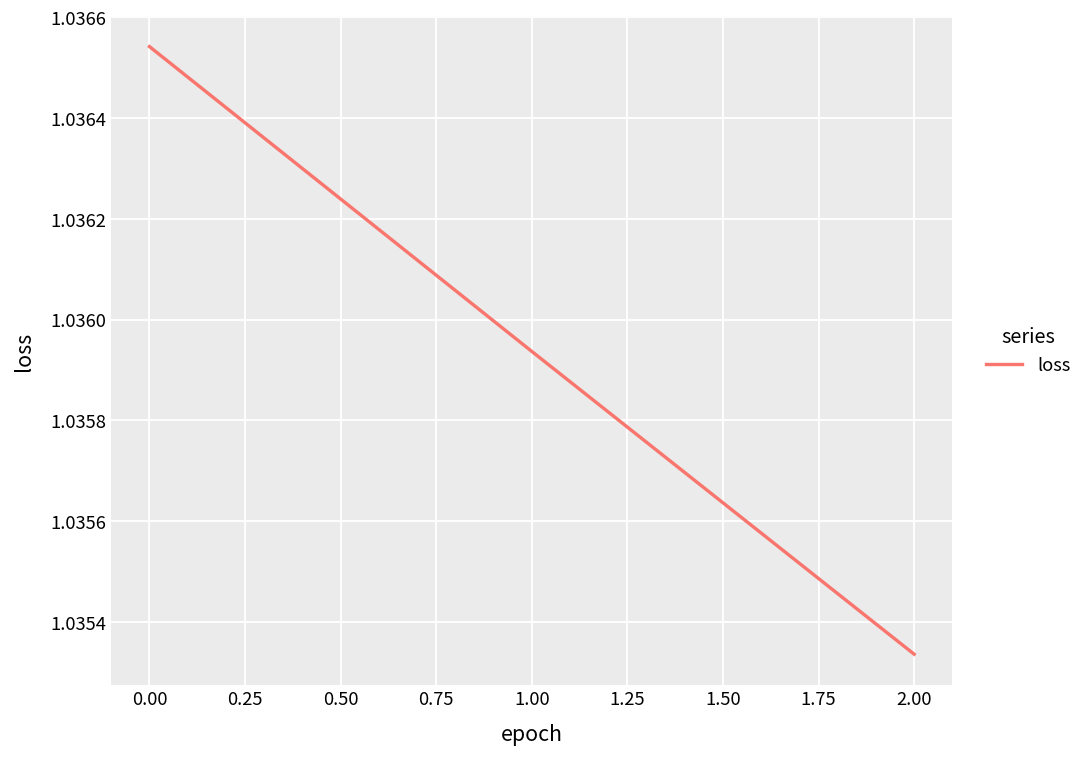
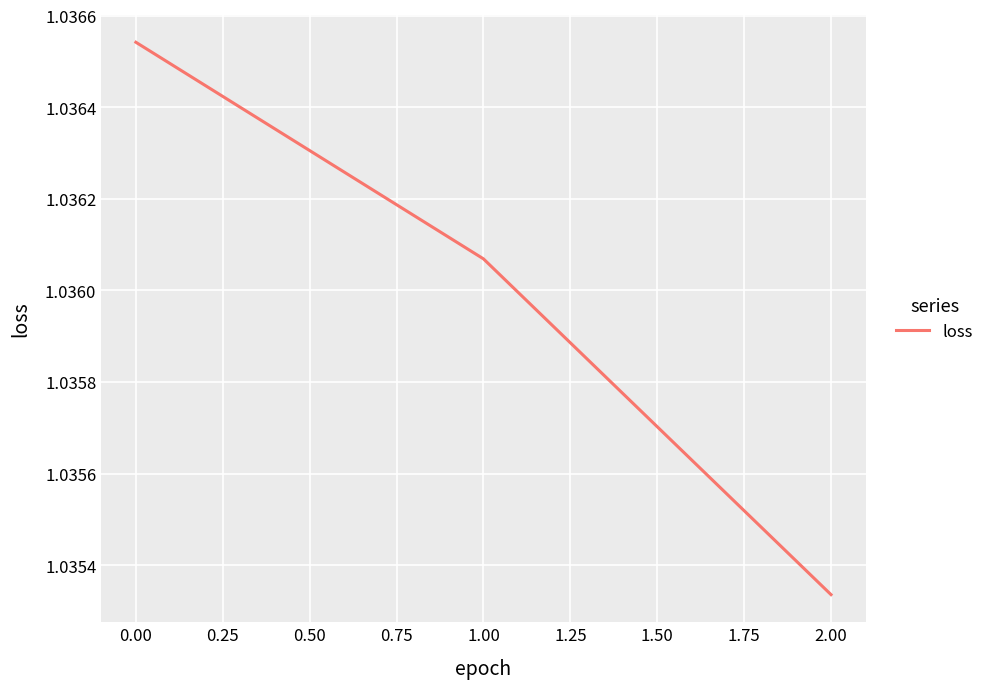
1.00: 1.03594 -> 1.03607
